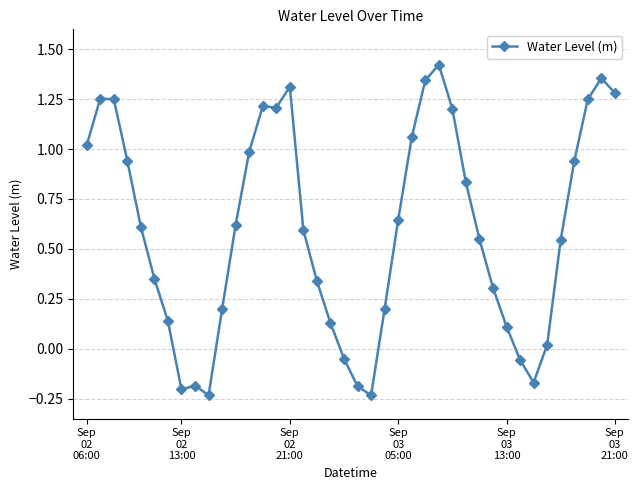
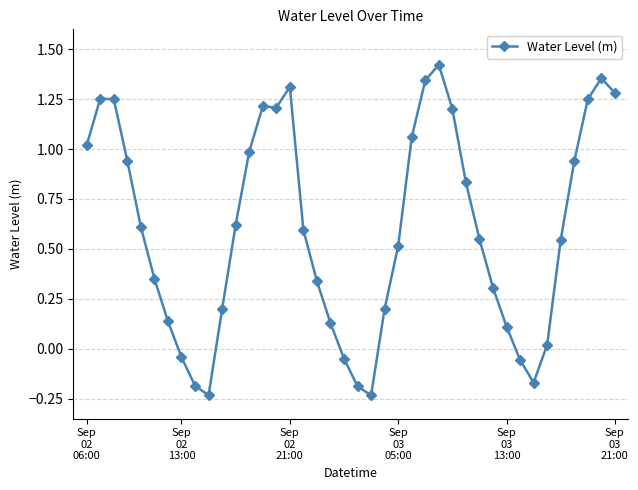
Sep 02 13:00: -0.20 -> -0.04
Sep 03 05:00: 0.65 -> 0.51
